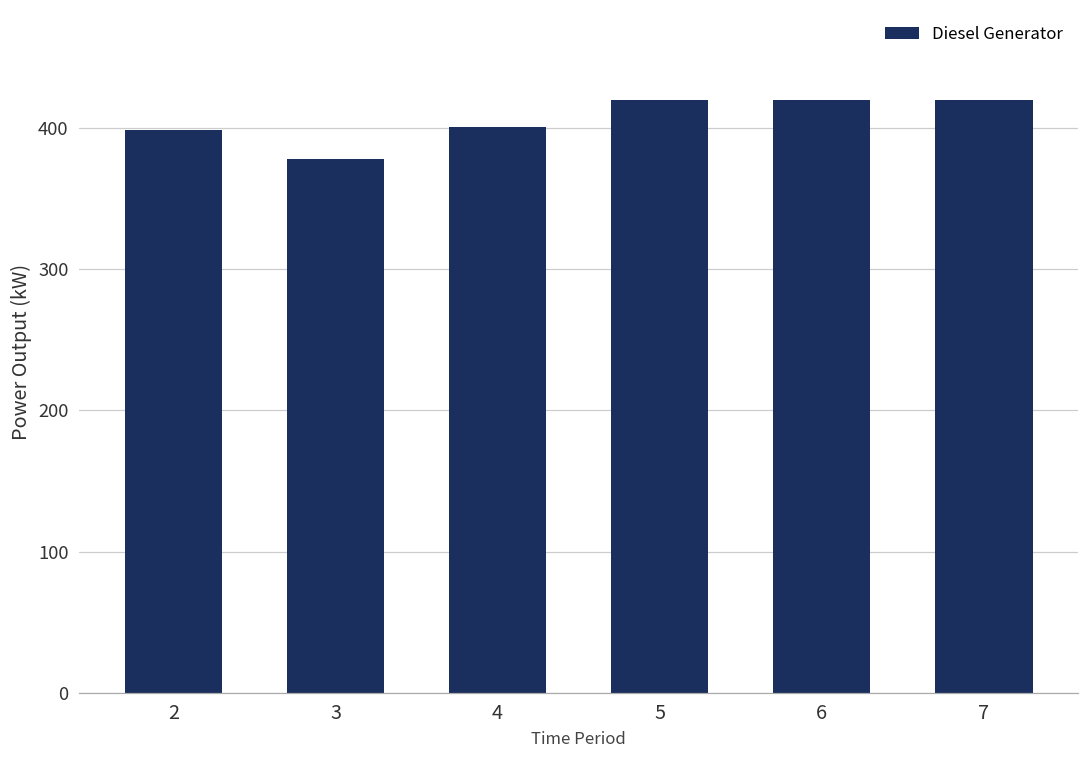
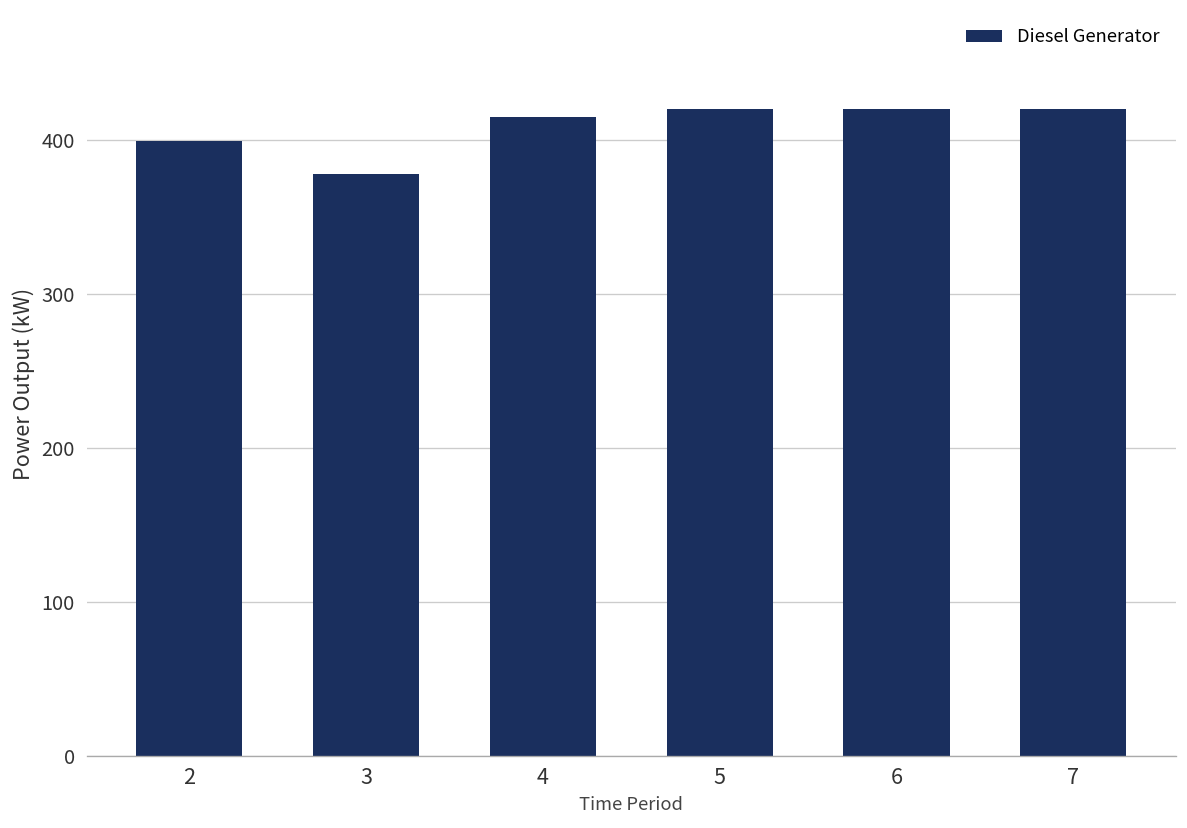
4: 401 -> 415
